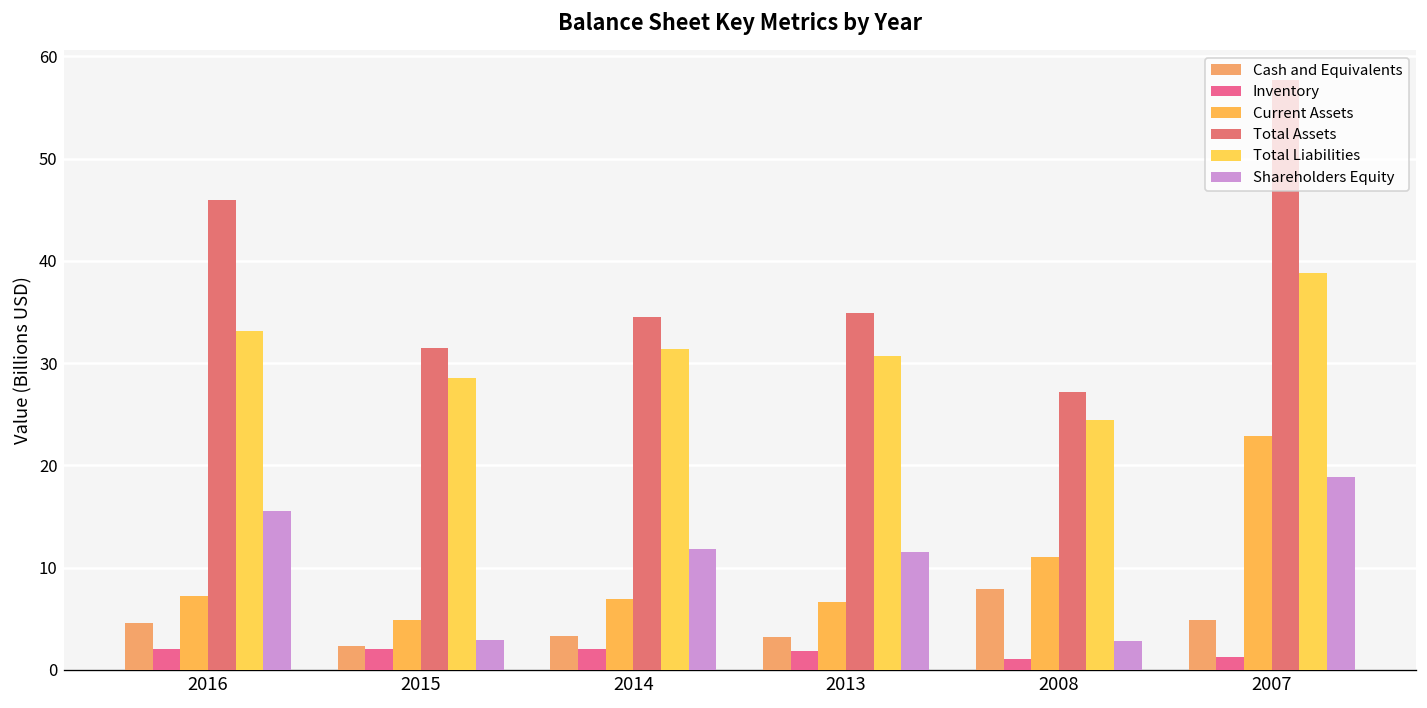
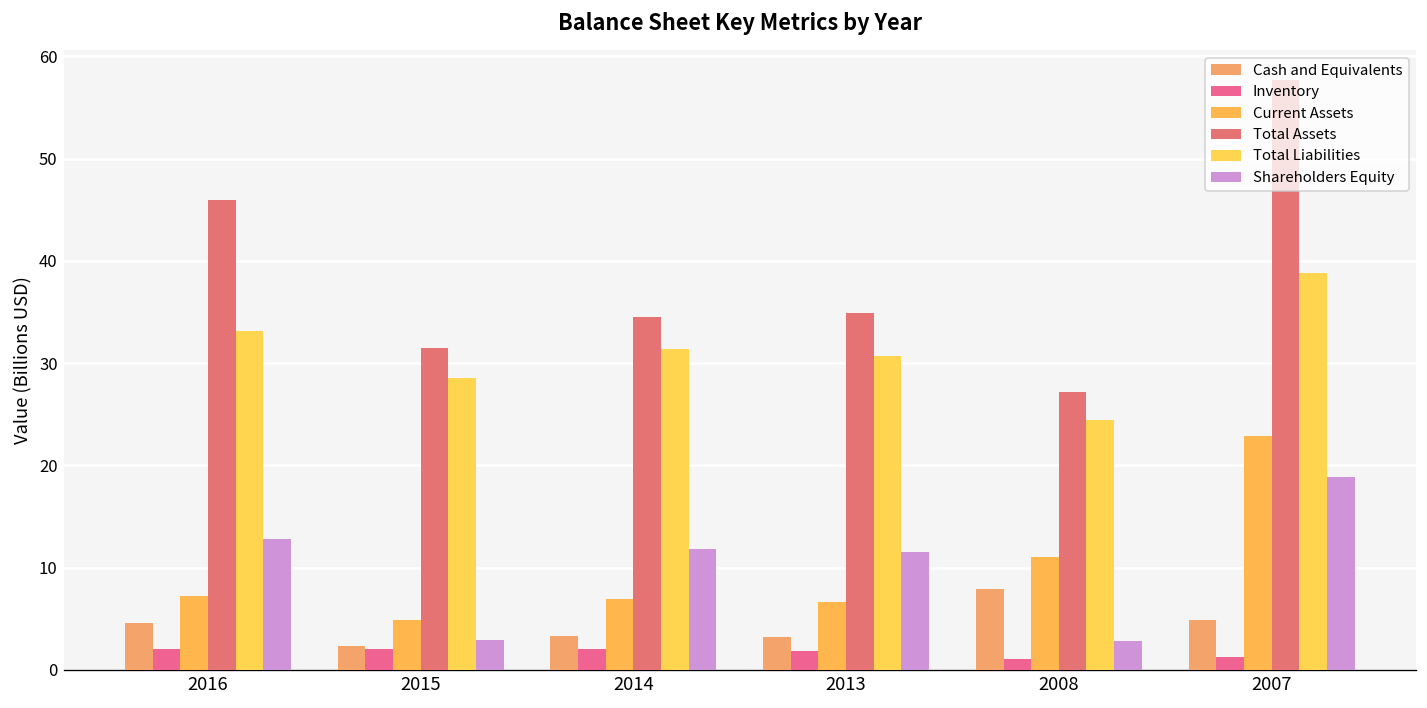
Shareholders Equity, 2016: 16 -> 13
